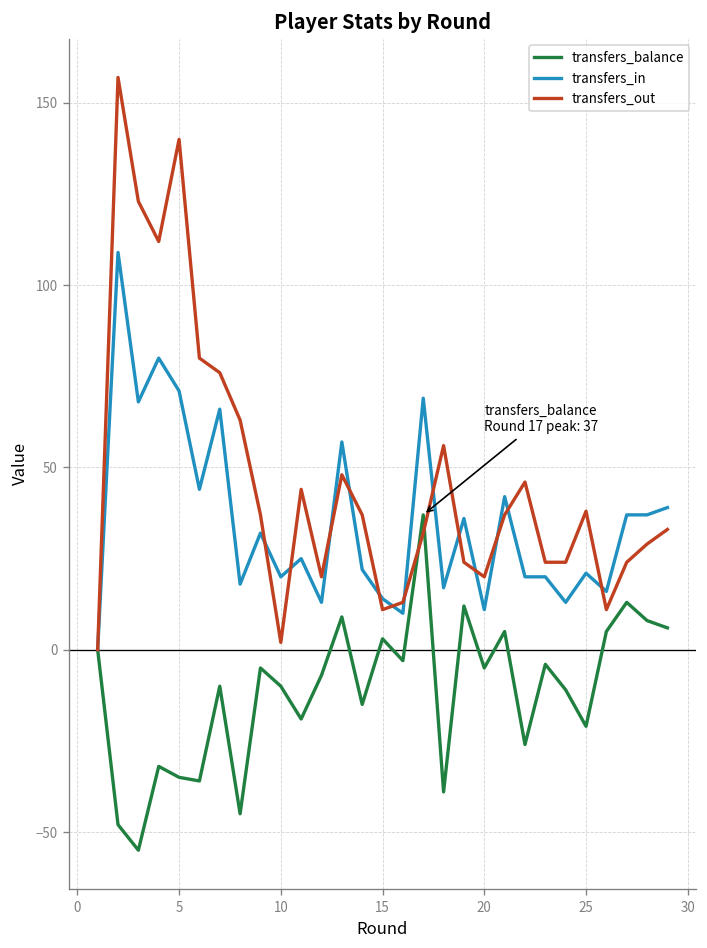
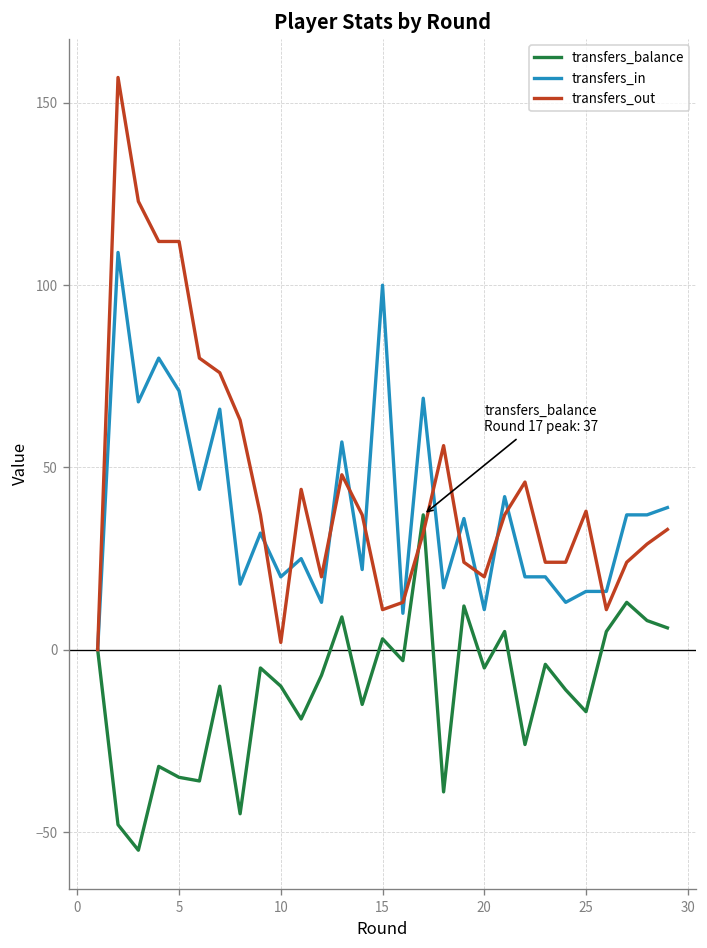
transfers_out, 5: 140 -> 112
transfers_in, 15: 14 -> 100
transfers_balance, 25: -21 -> -17
transfers_in, 25: 21 -> 16
